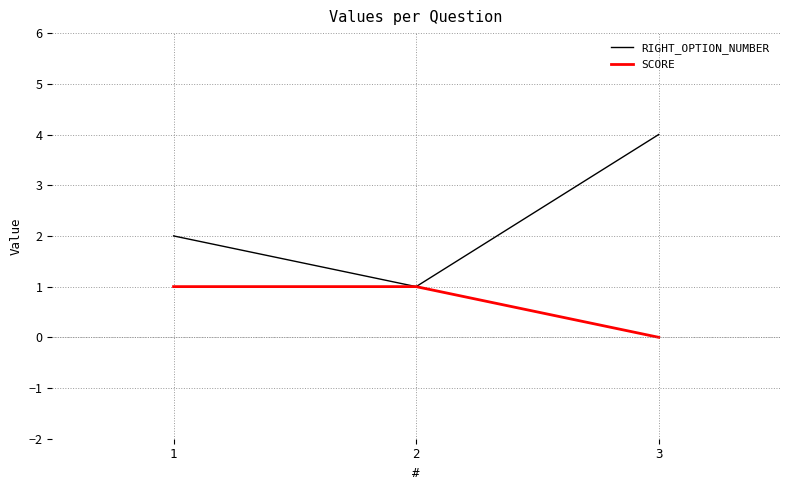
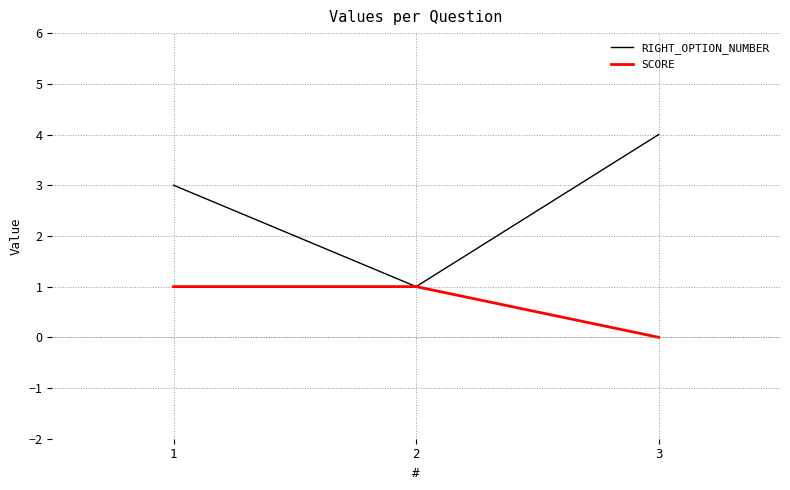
RIGHT_OPTION_NUMBER, 1: 2 -> 3
